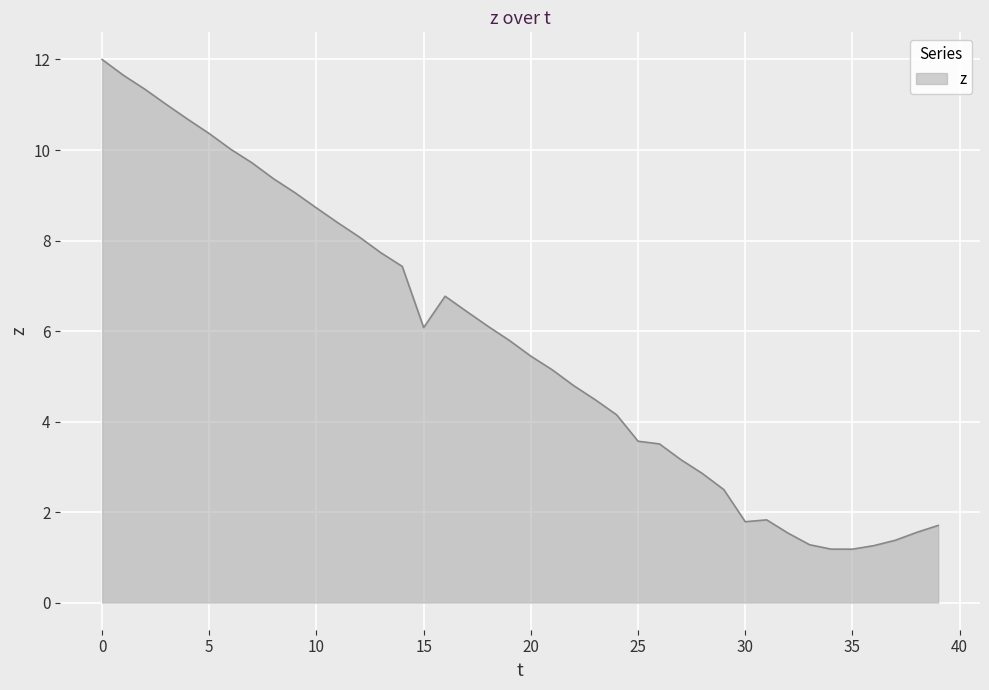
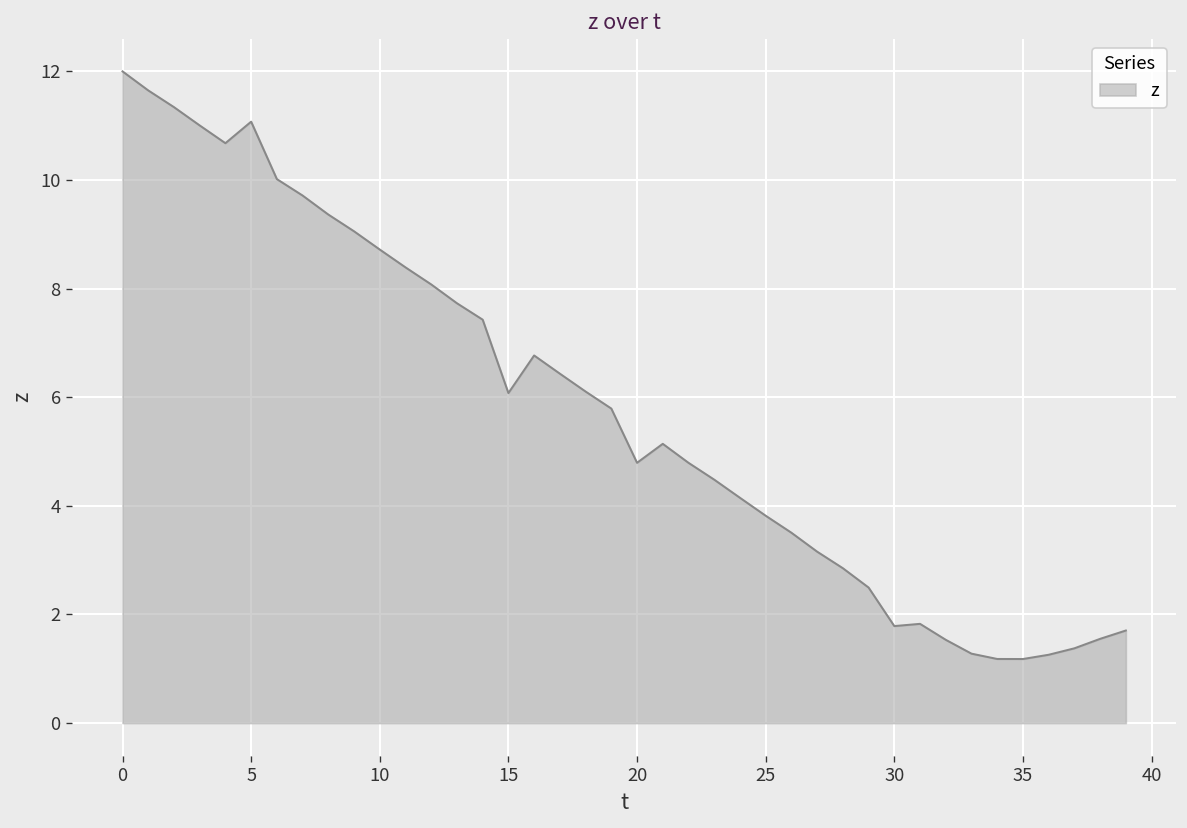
5: 10.4 -> 11.1
20: 5.4 -> 4.8
25: 3.6 -> 3.8
